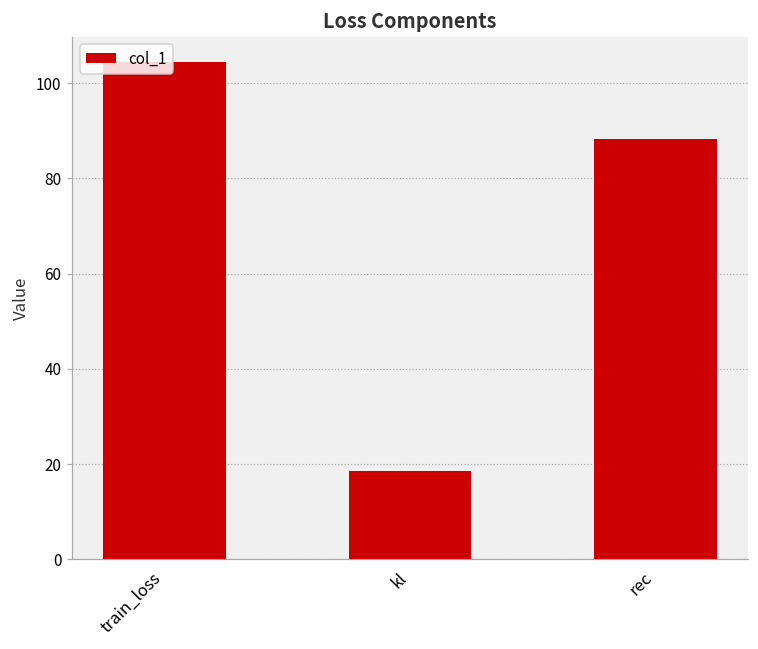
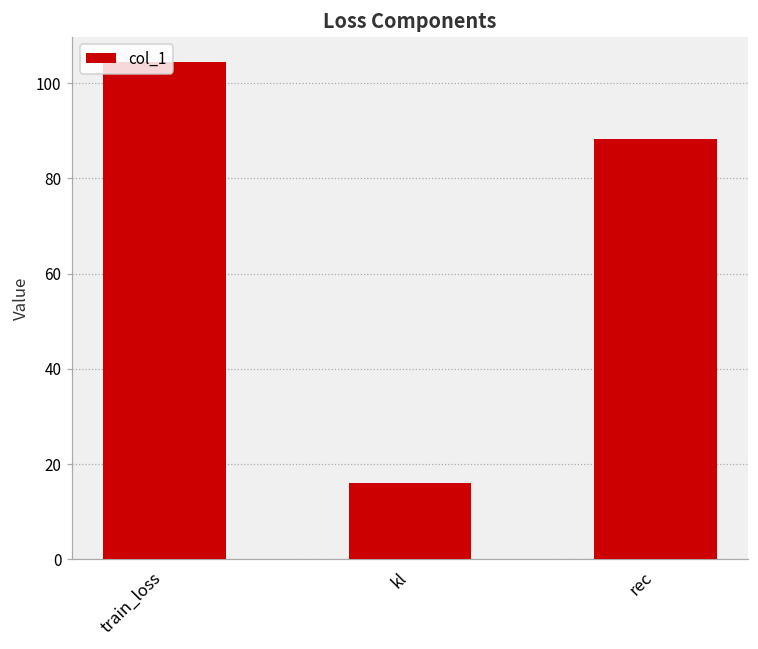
kl: 19 -> 16
